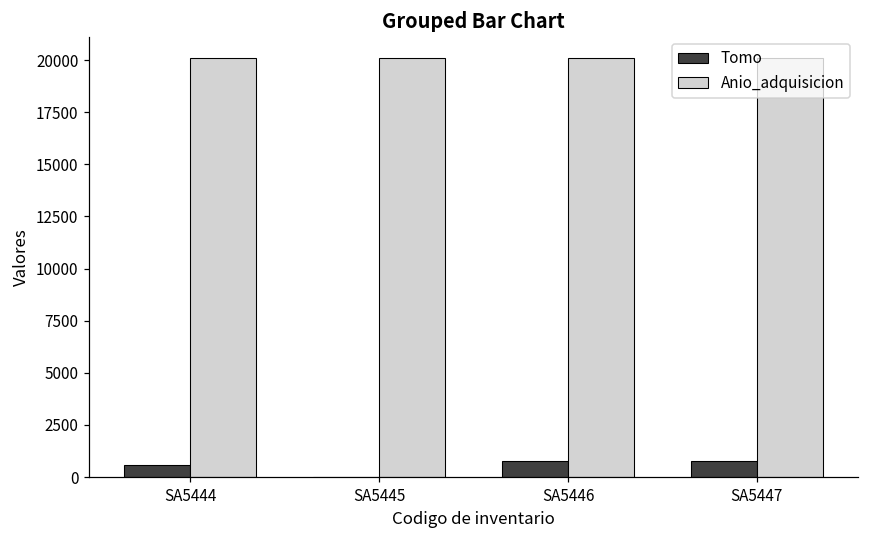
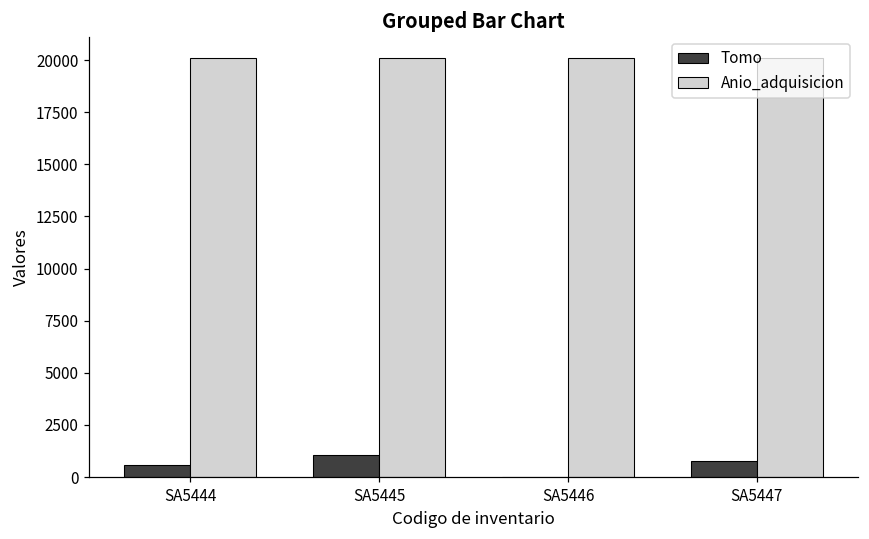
Tomo, SA5445: 0 -> 1100
Tomo, SA5446: 800 -> 0
